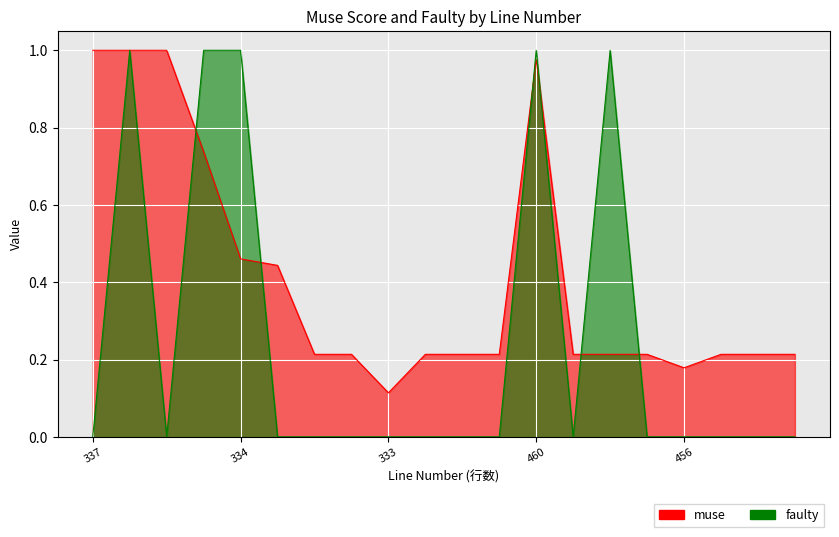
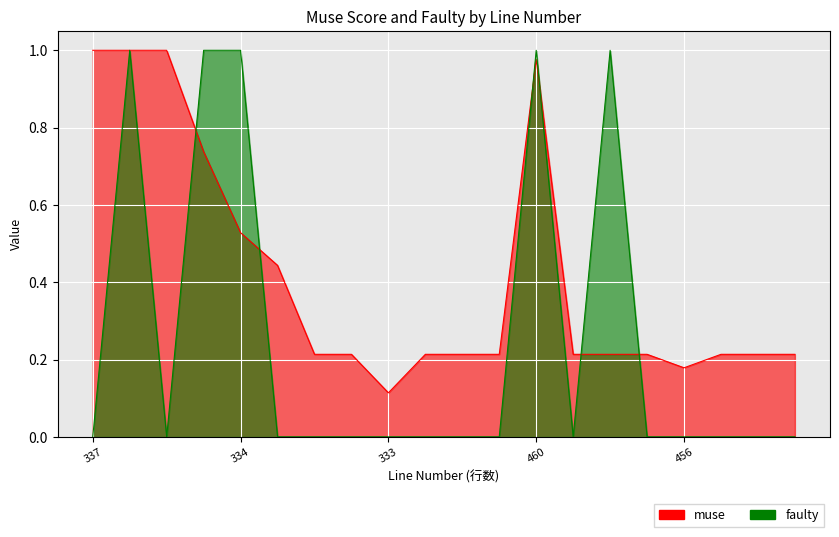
muse, 334: 0.46 -> 0.53
